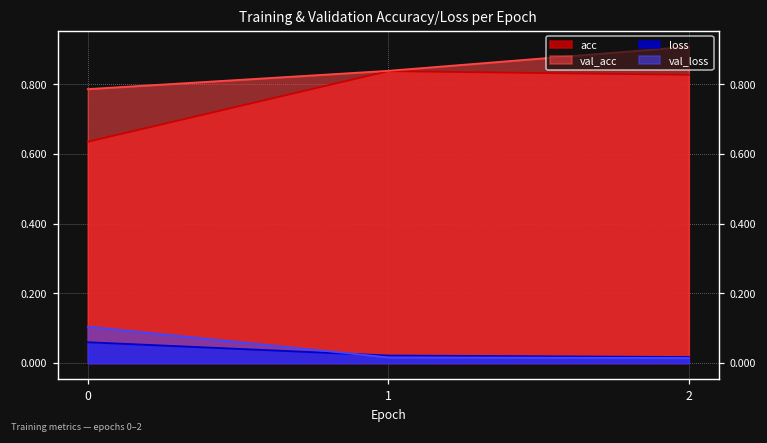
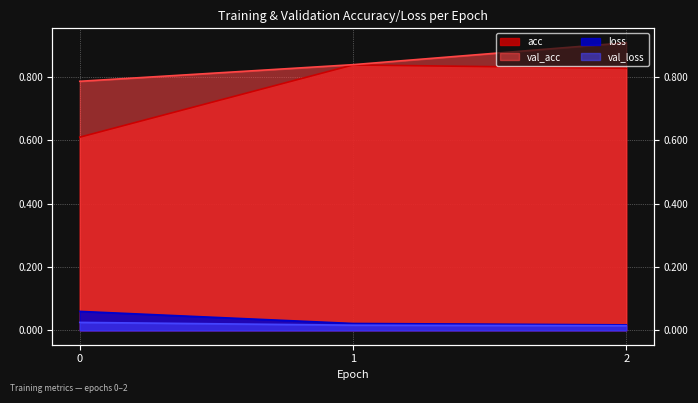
acc, 0: 0.64 -> 0.61
val_loss, 0: 0.10 -> 0.03
